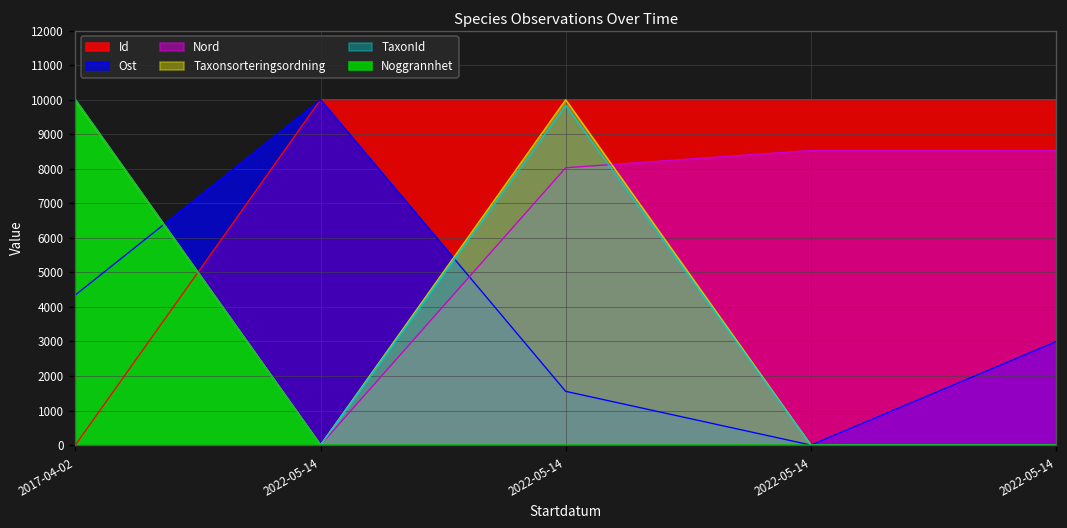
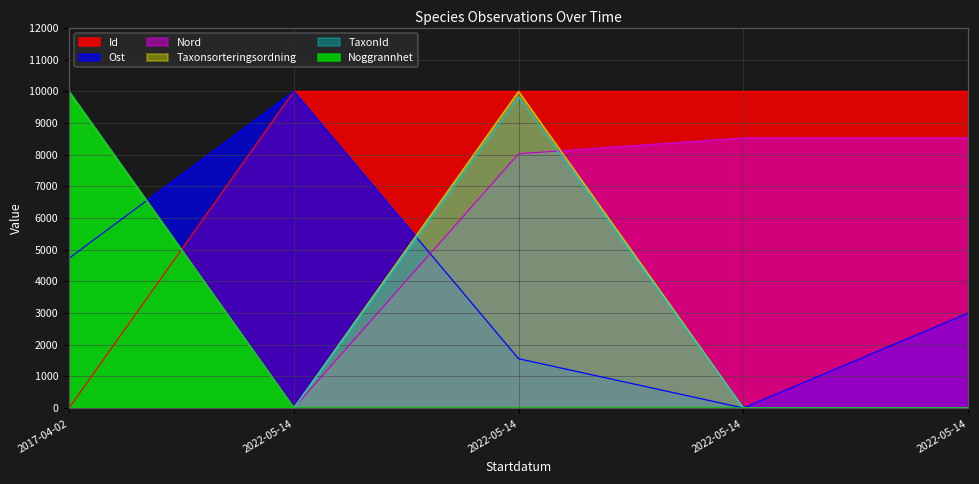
Ost, 2017-04-02: 4300 -> 4700
